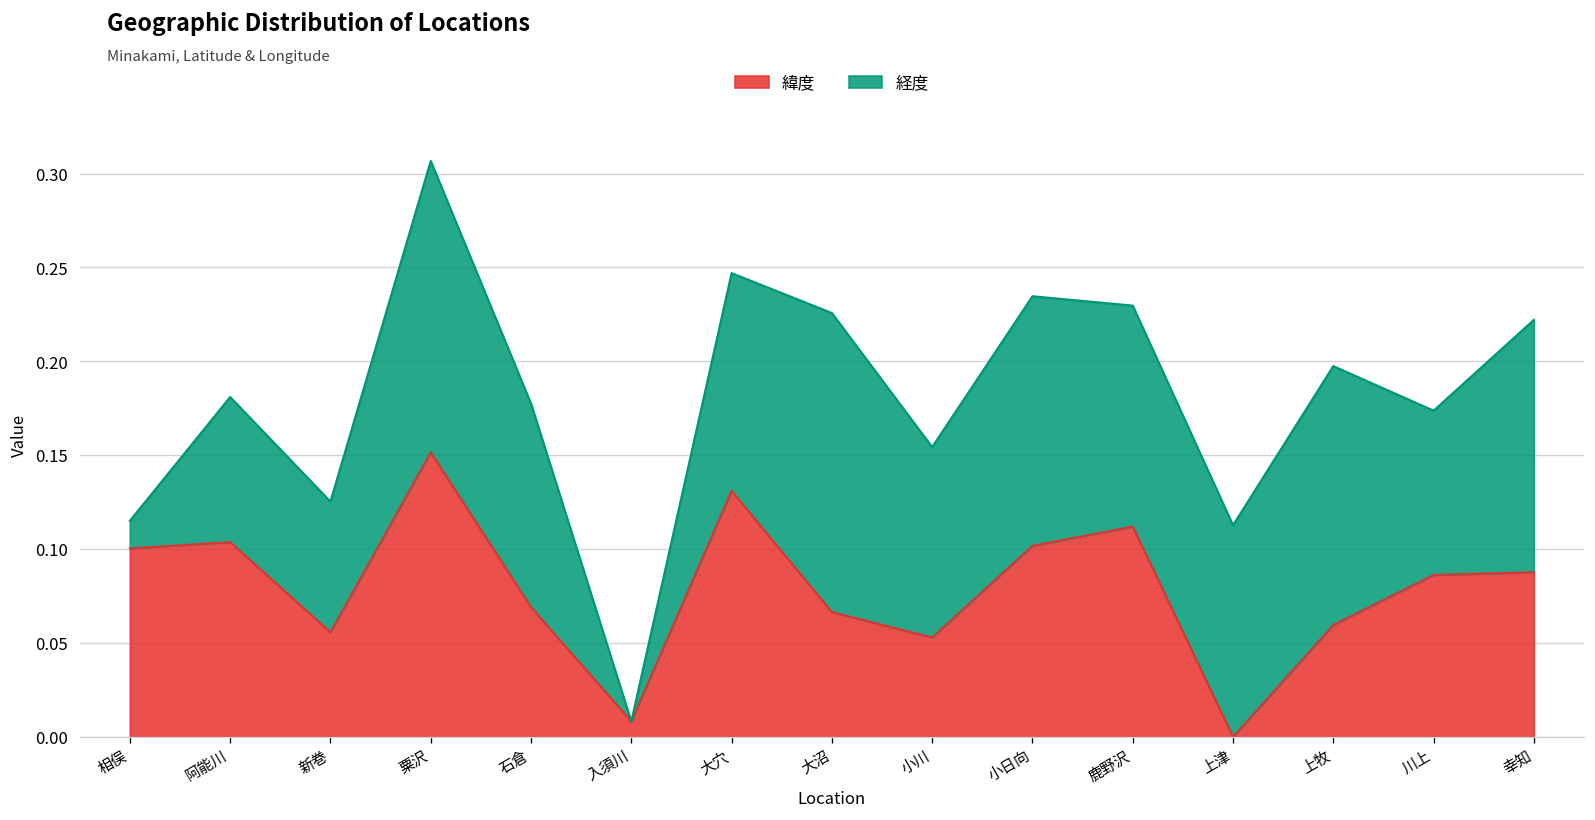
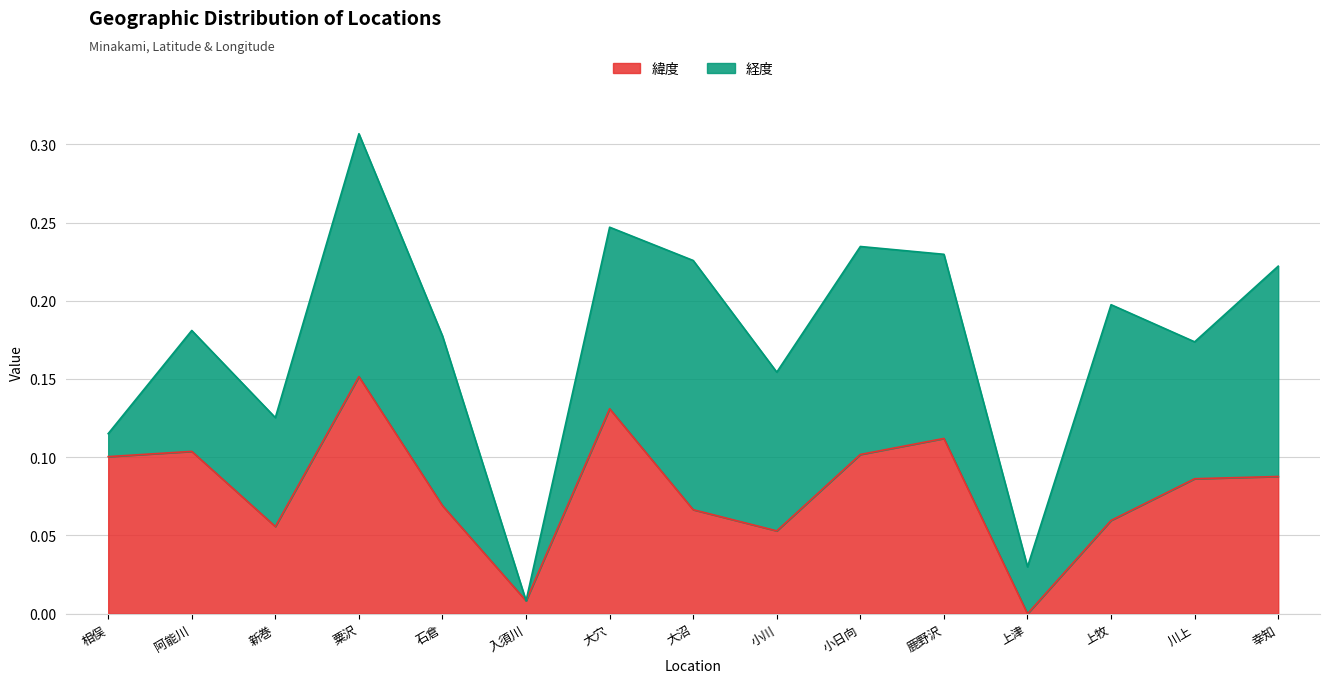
経度, 上津: 0.113 -> 0.030
